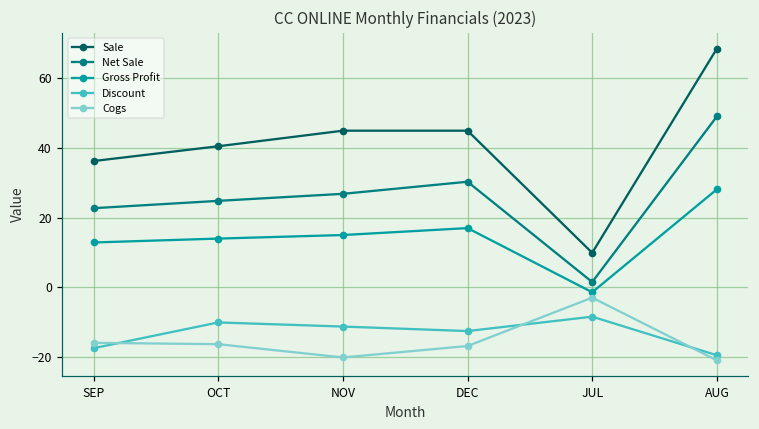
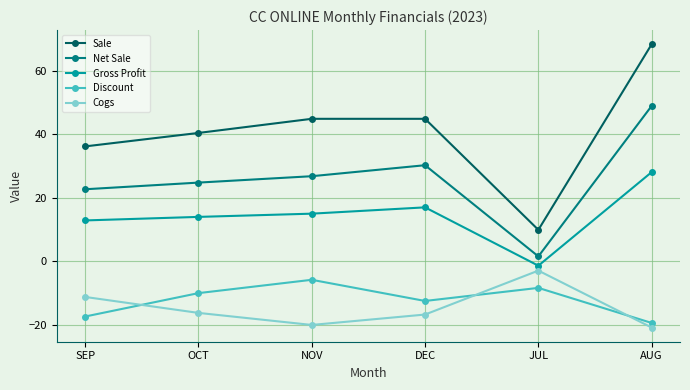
Cogs, SEP: -16 -> -11
Discount, NOV: -11 -> -6
